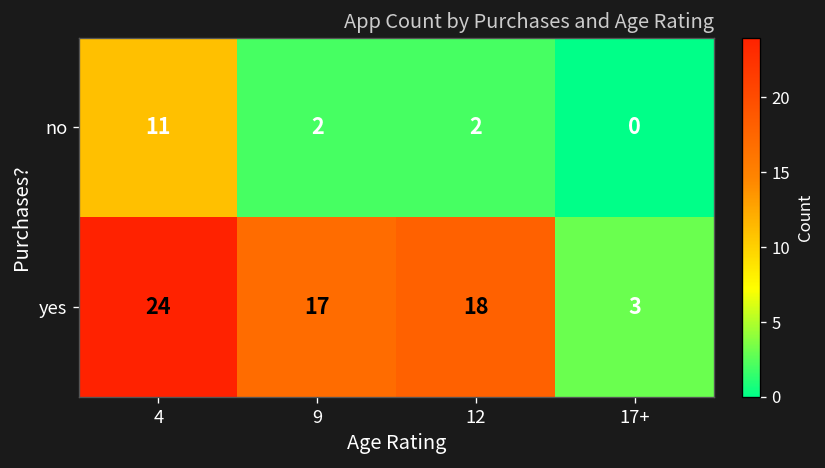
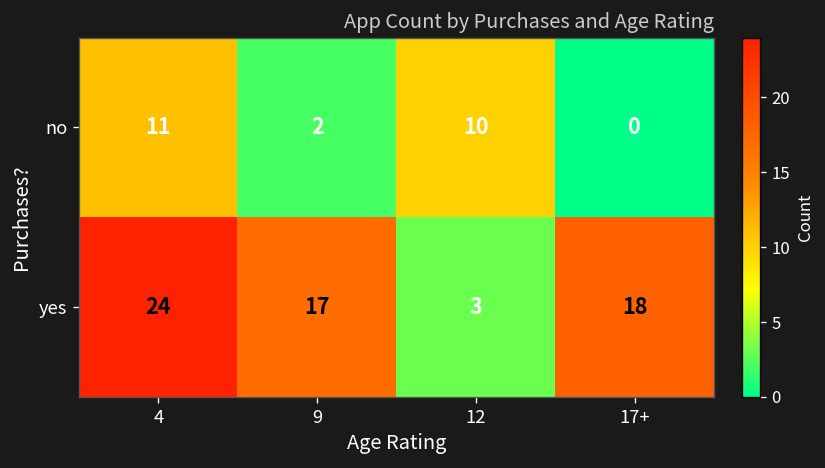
no, 12: 2 -> 10
yes, 12: 18 -> 3
yes, 17+: 3 -> 18
